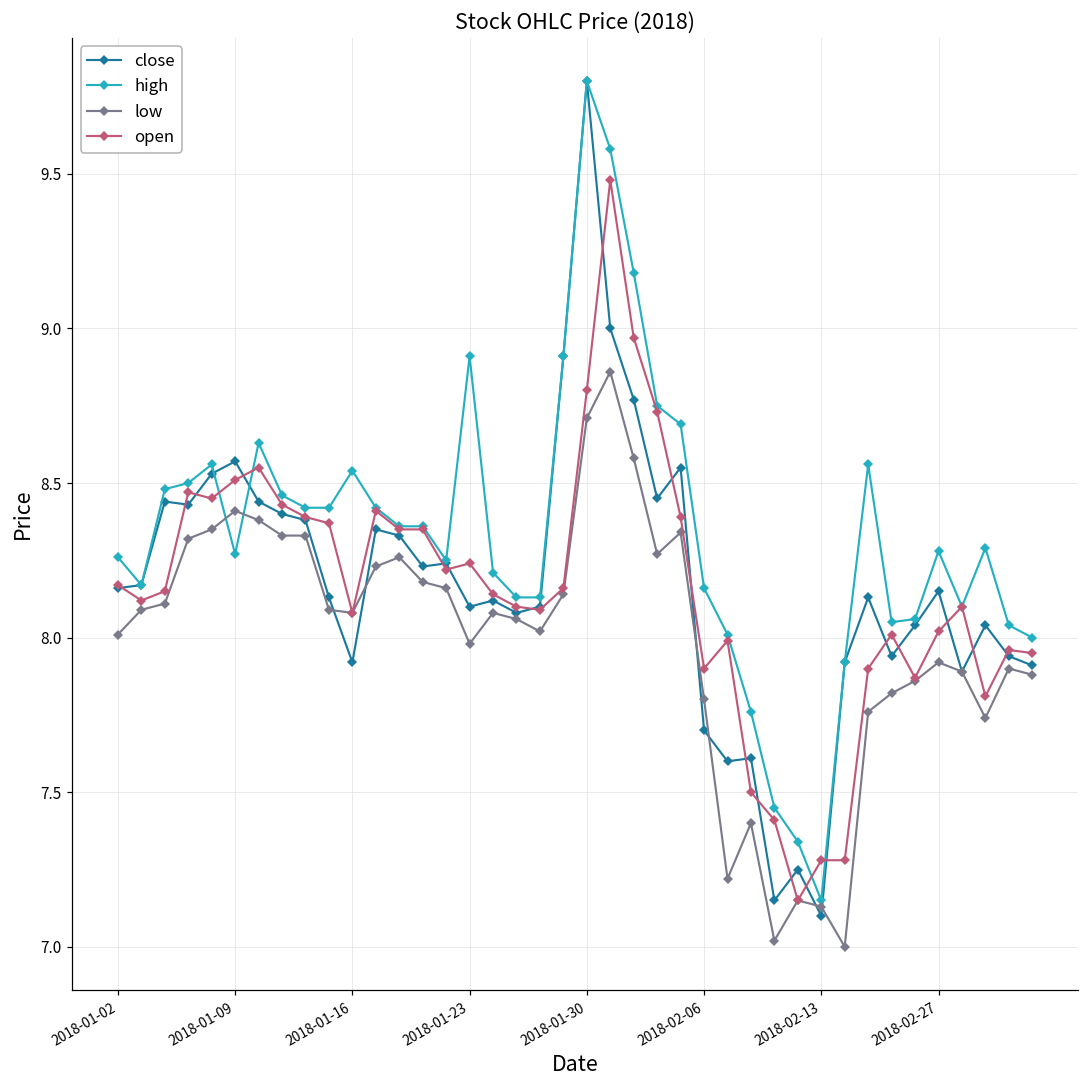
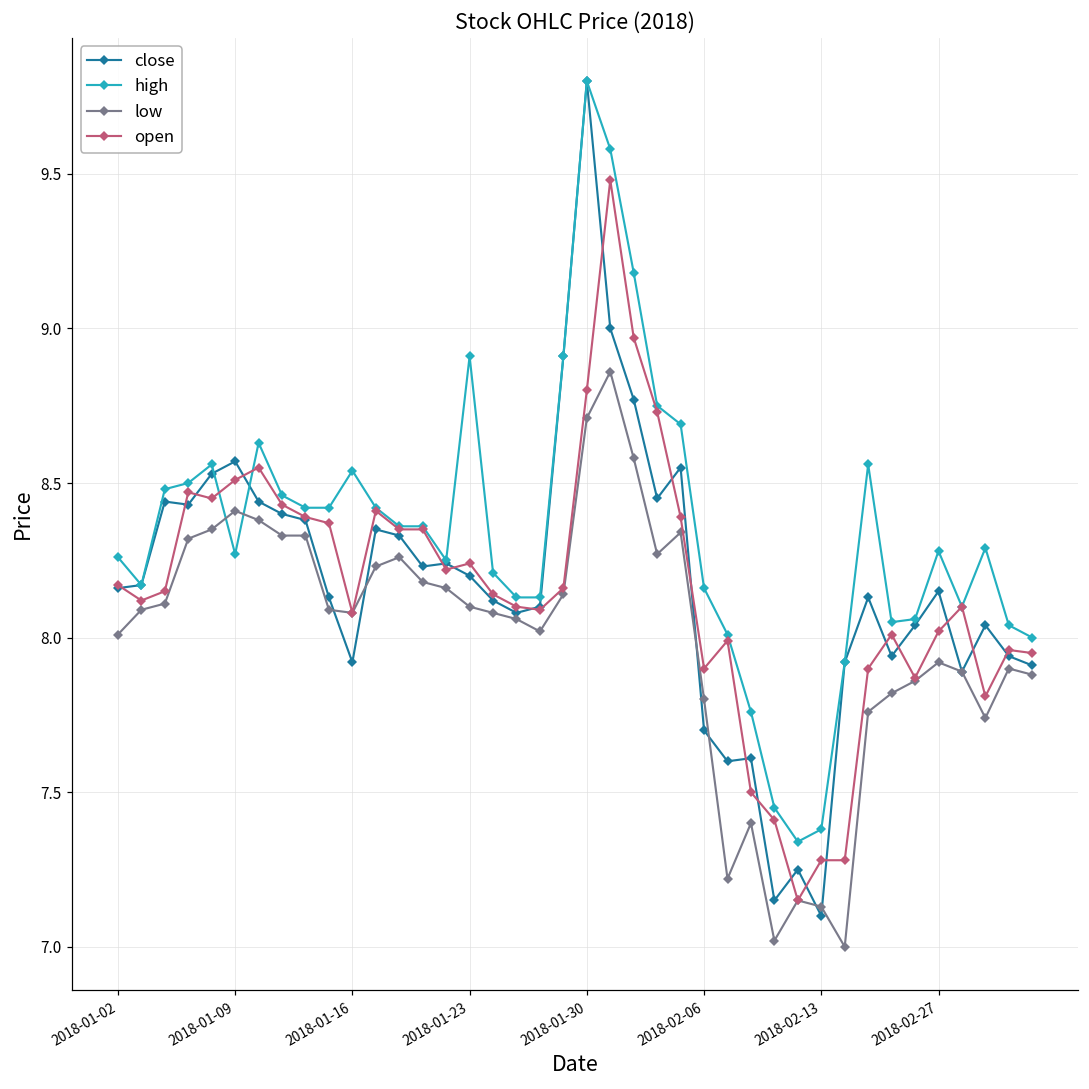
close, 2018-01-23: 8.1 -> 8.2
low, 2018-01-23: 7.98 -> 8.10
high, 2018-02-13: 7.15 -> 7.38
